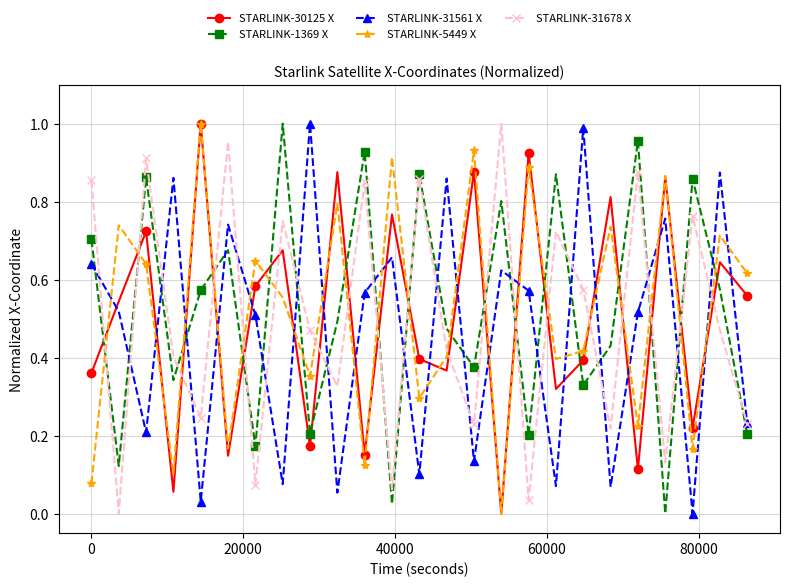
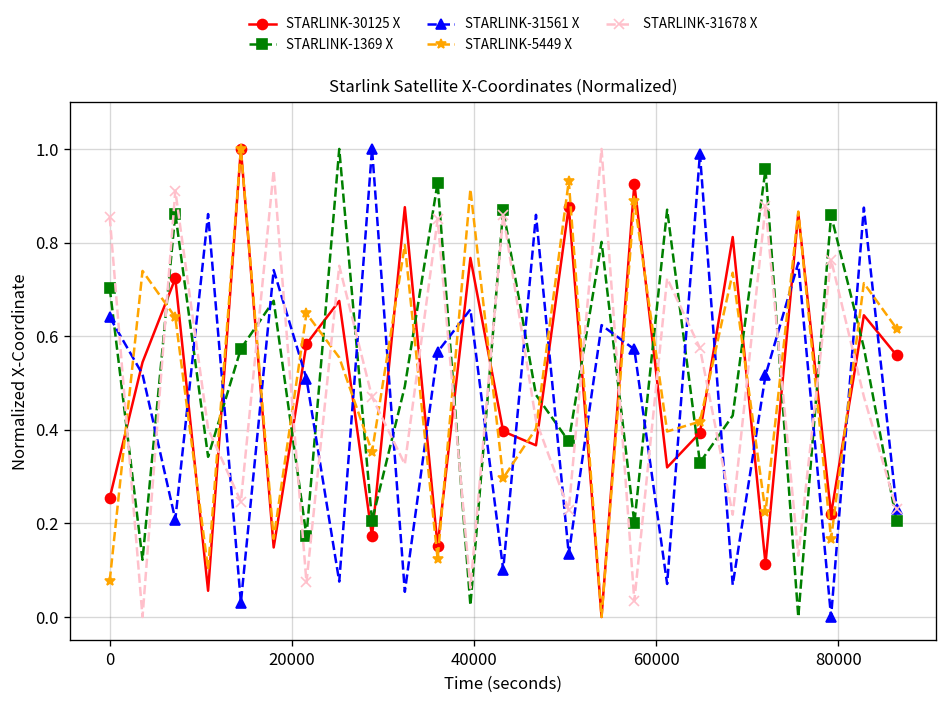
STARLINK-30125 X, 0: 0.36 -> 0.25
